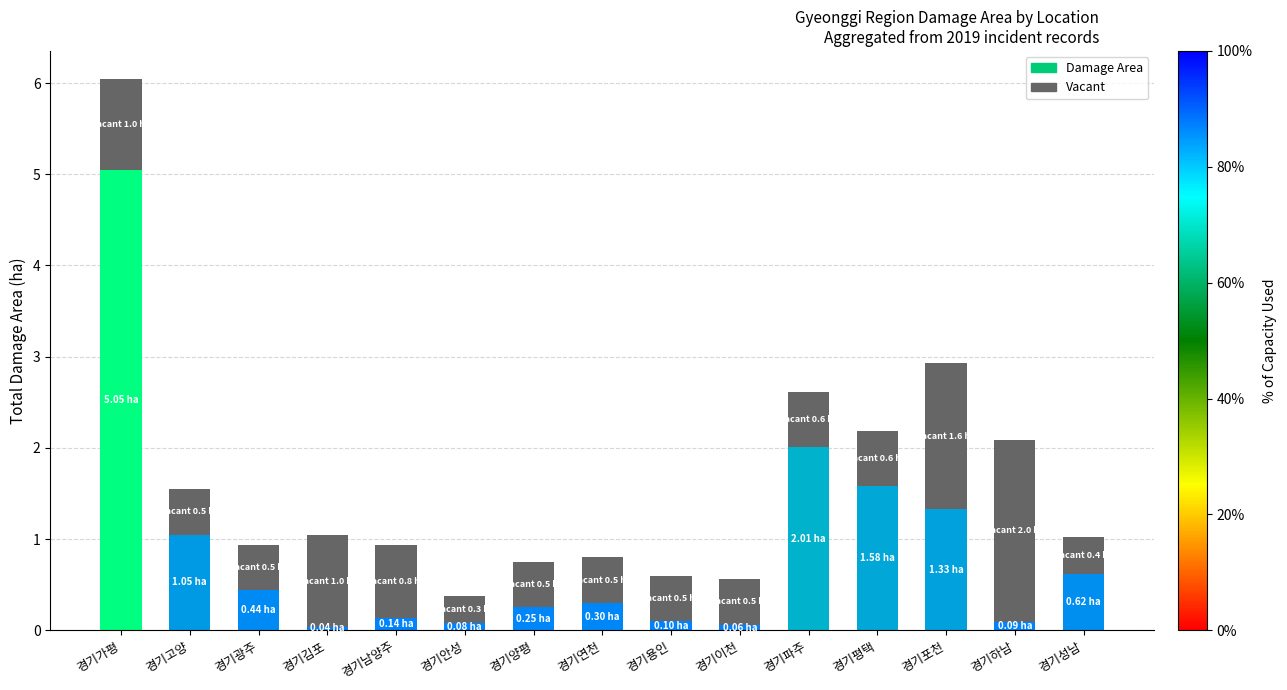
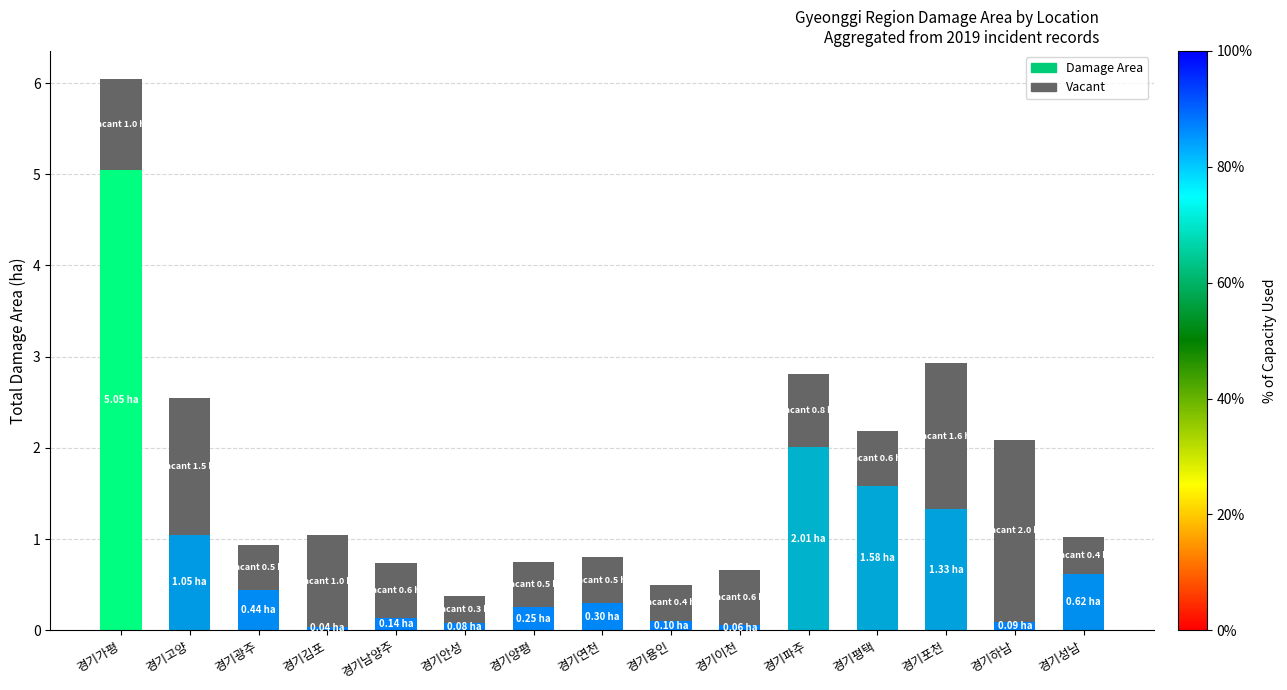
Vacant, 경기고양: 0.5 -> 1.5
Vacant, 경기남양주: 0.8 -> 0.6
Vacant, 경기용인: 0.5 -> 0.4
Vacant, 경기이천: 0.5 -> 0.6
Vacant, 경기파주: 0.6 -> 0.8
